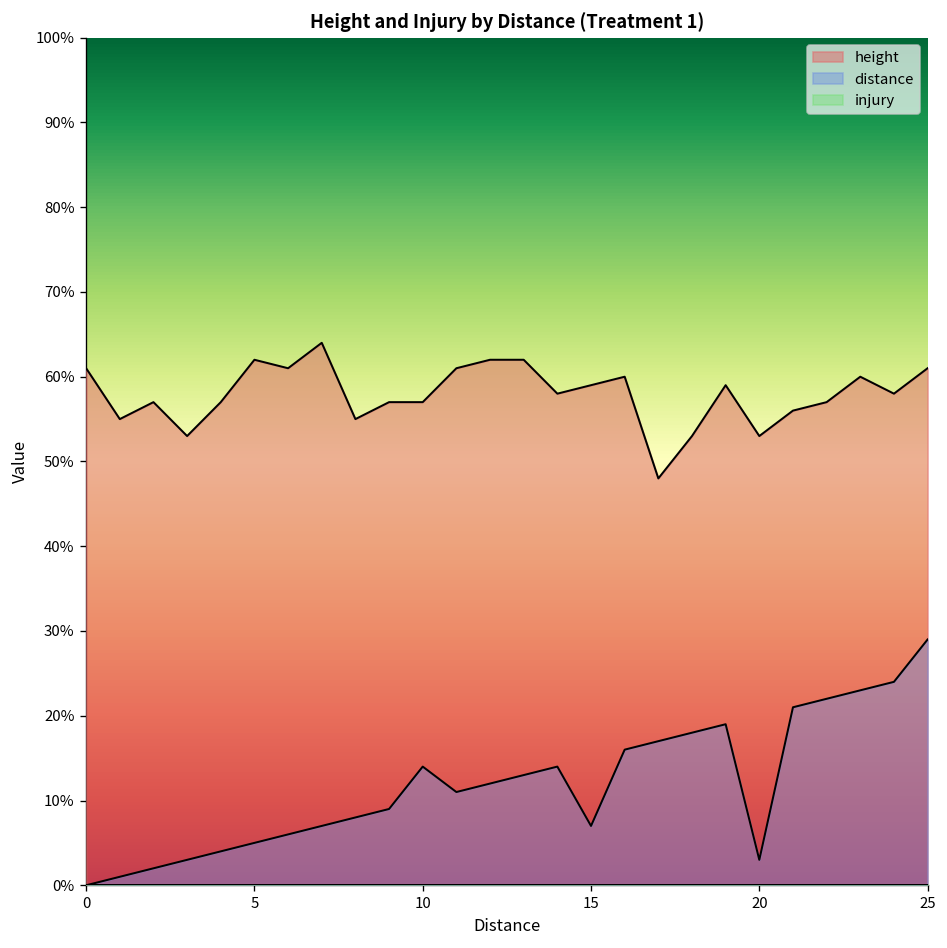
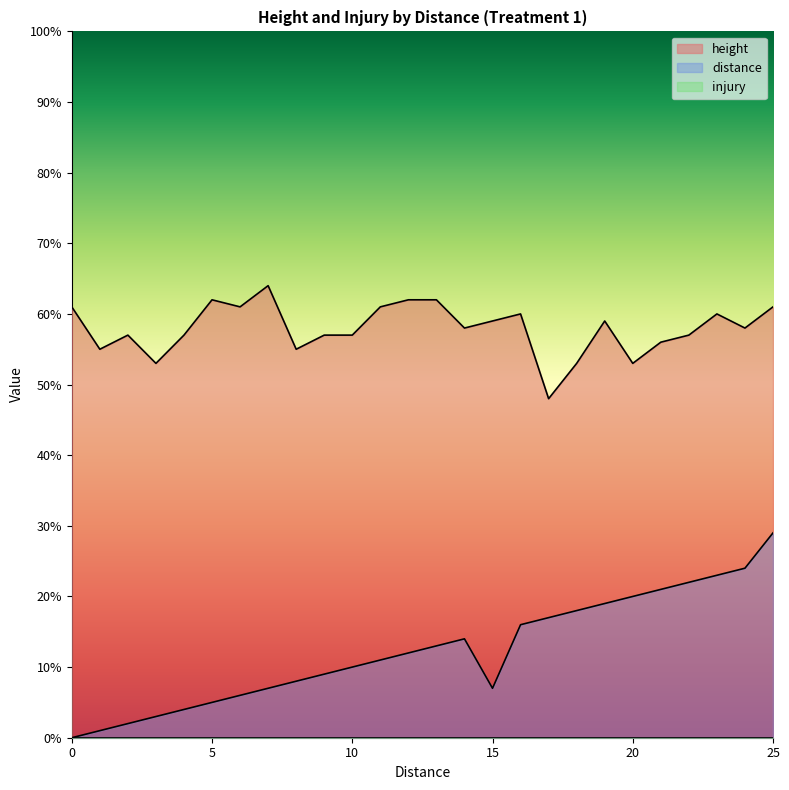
distance, 10: 14% -> 10%
distance, 20: 3% -> 20%
